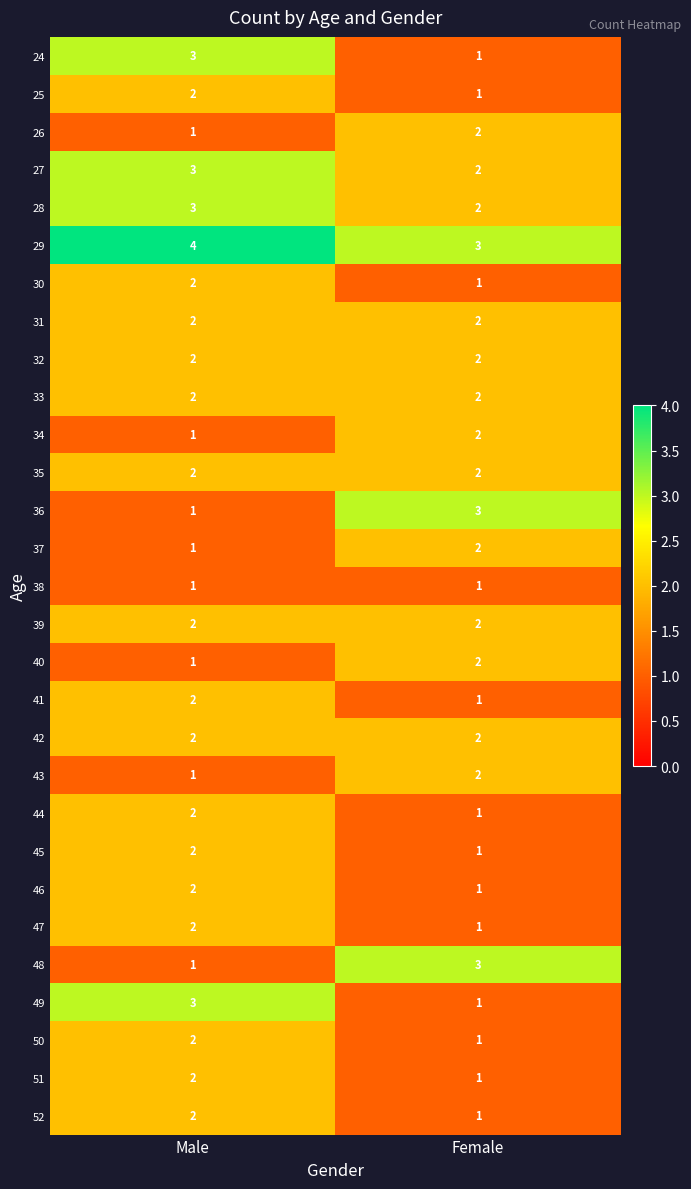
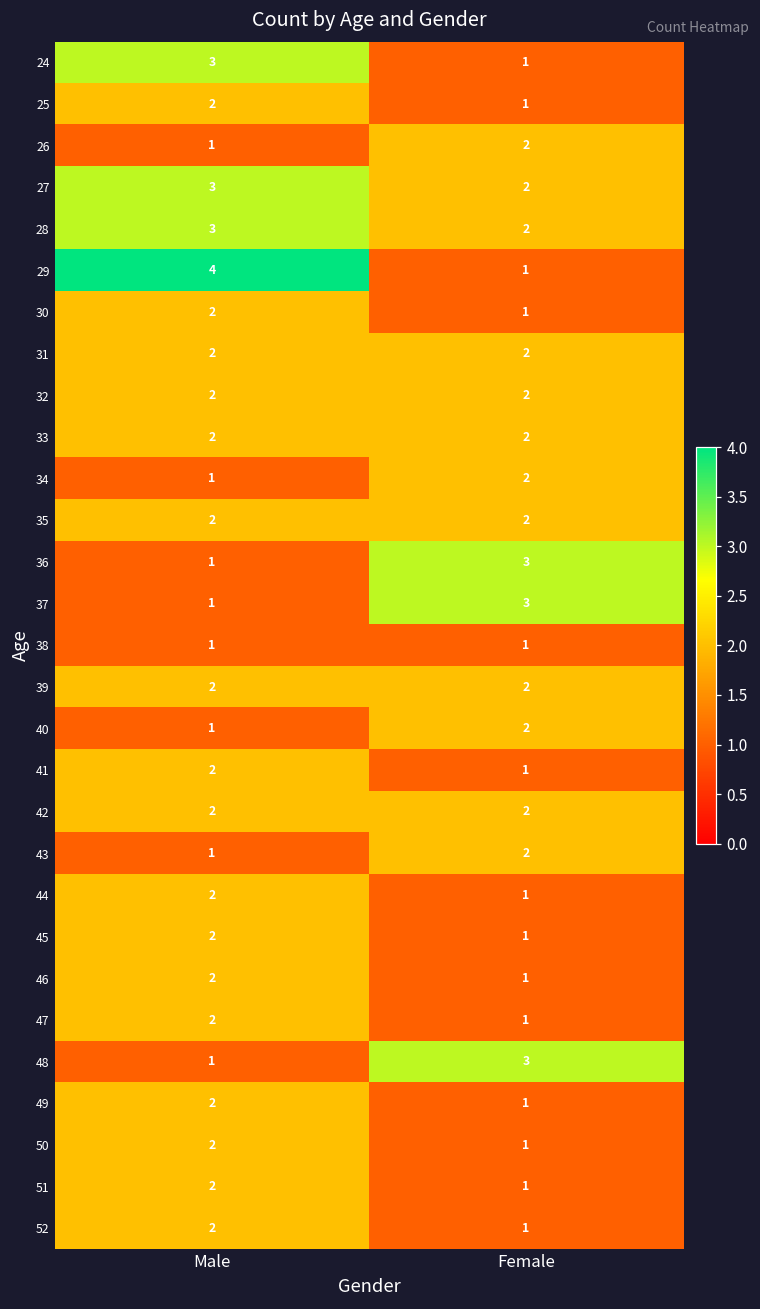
29, Female: 3 -> 1
37, Female: 2 -> 3
49, Male: 3 -> 2
